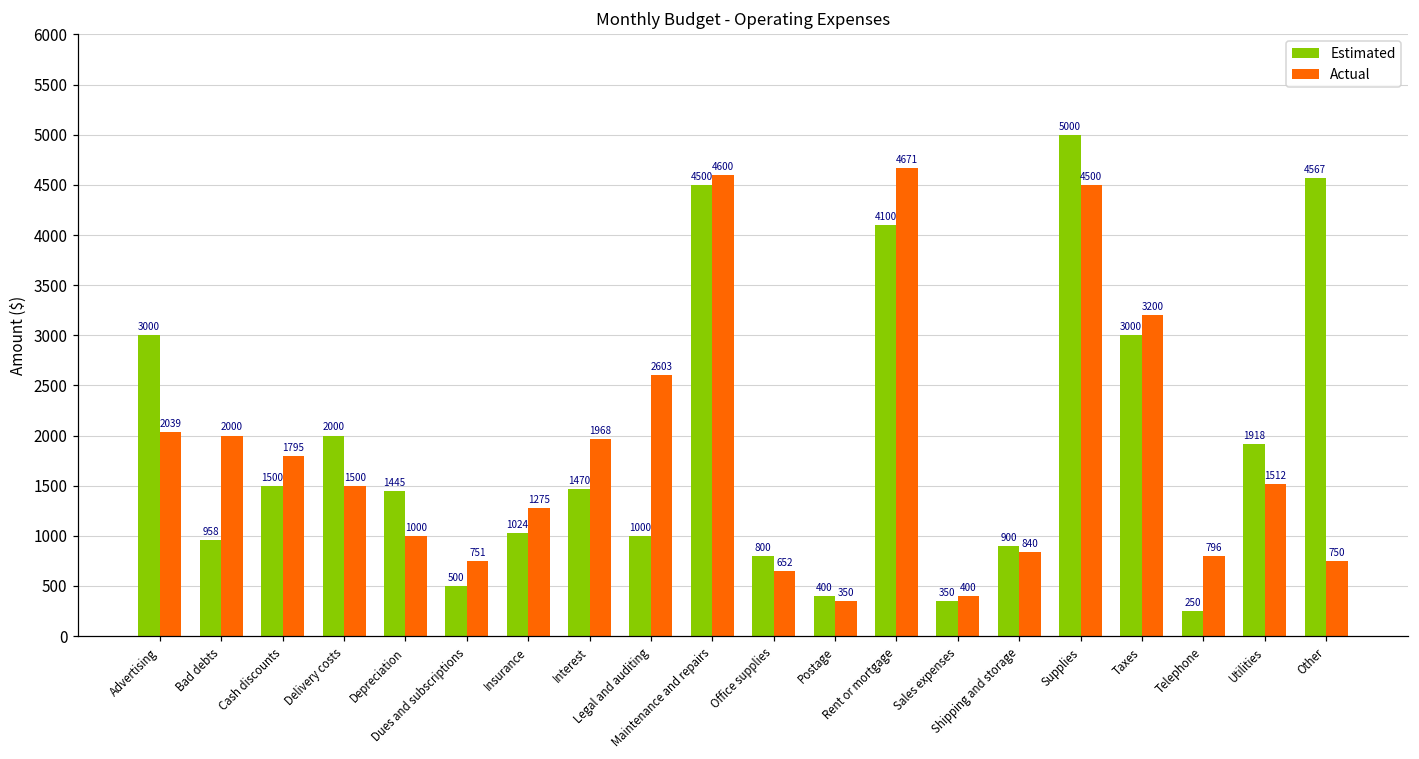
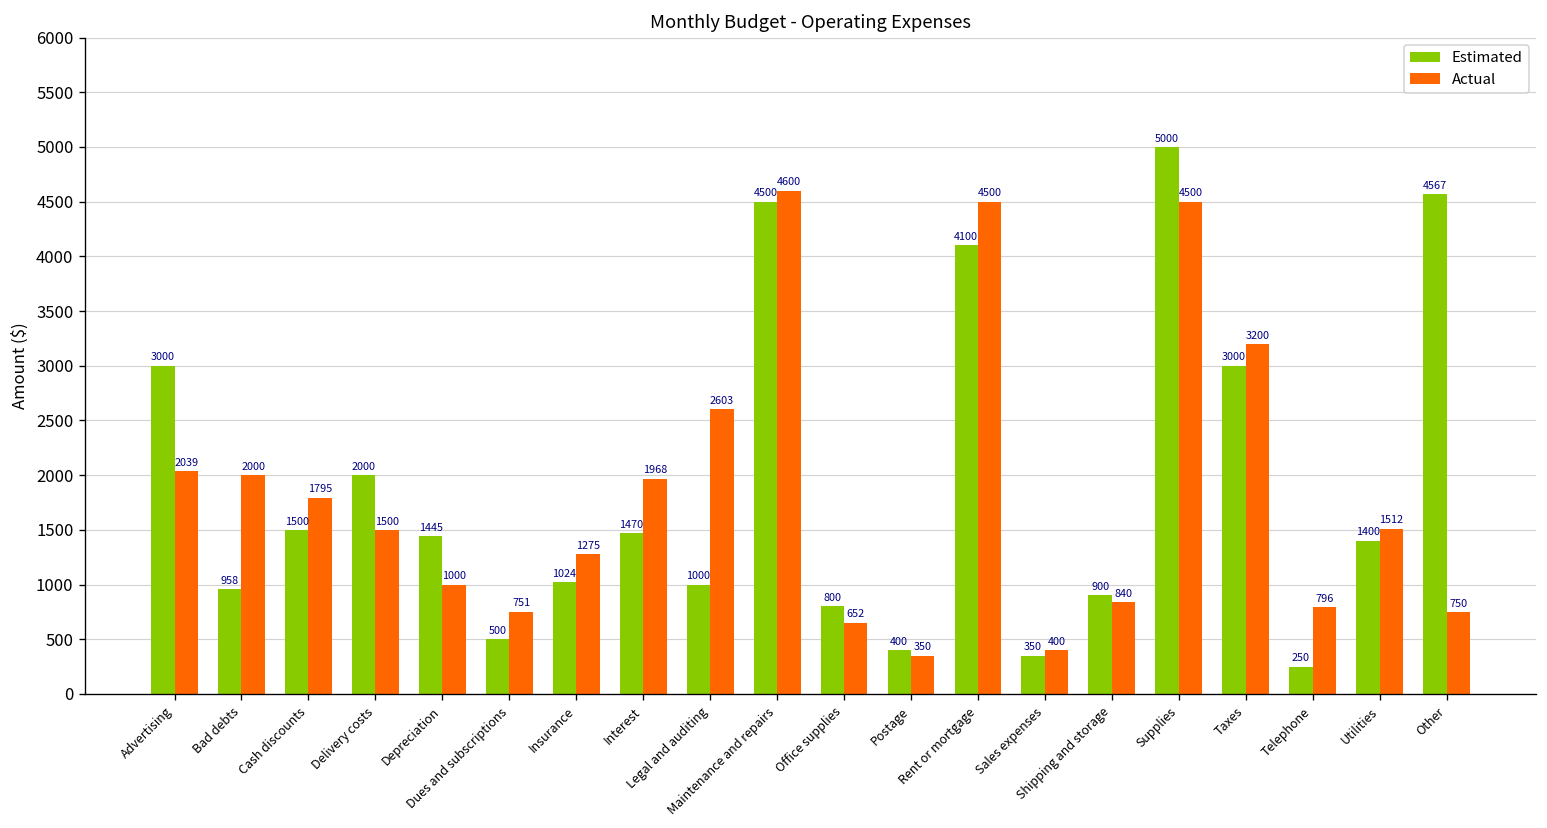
Actual, Rent or mortgage: 4671 -> 4500
Estimated, Utilities: 1918 -> 1400
